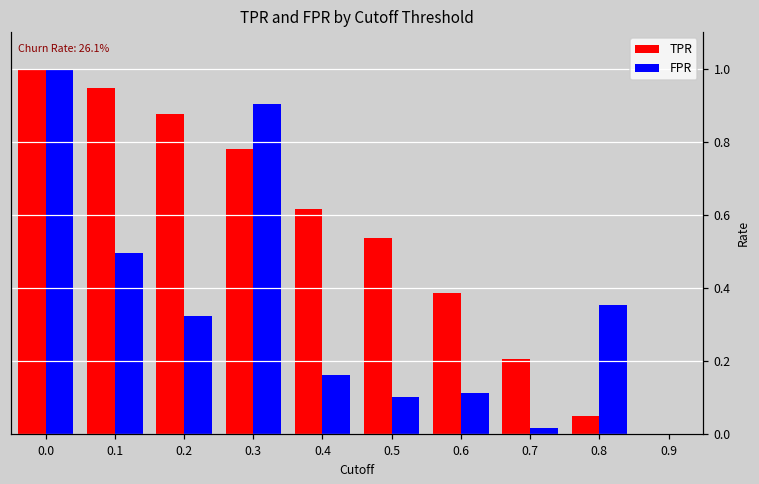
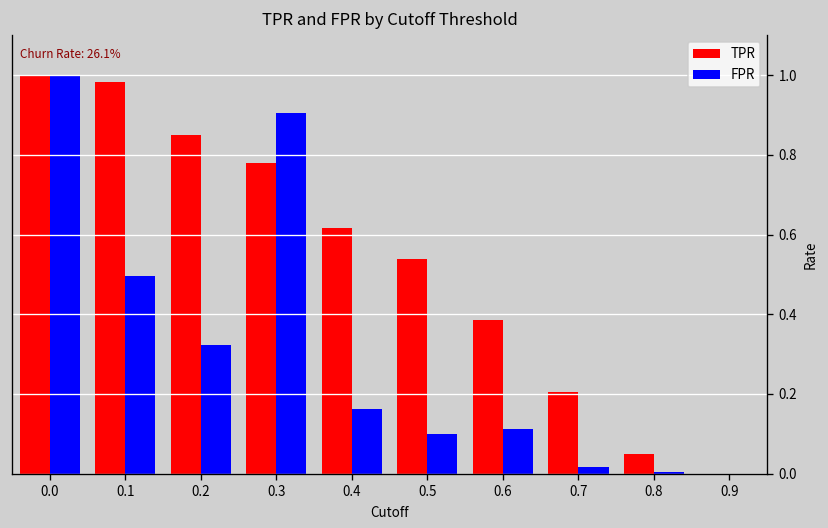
TPR, 0.1: 0.95 -> 0.98
TPR, 0.2: 0.88 -> 0.85
FPR, 0.8: 0.35 -> 0.00
